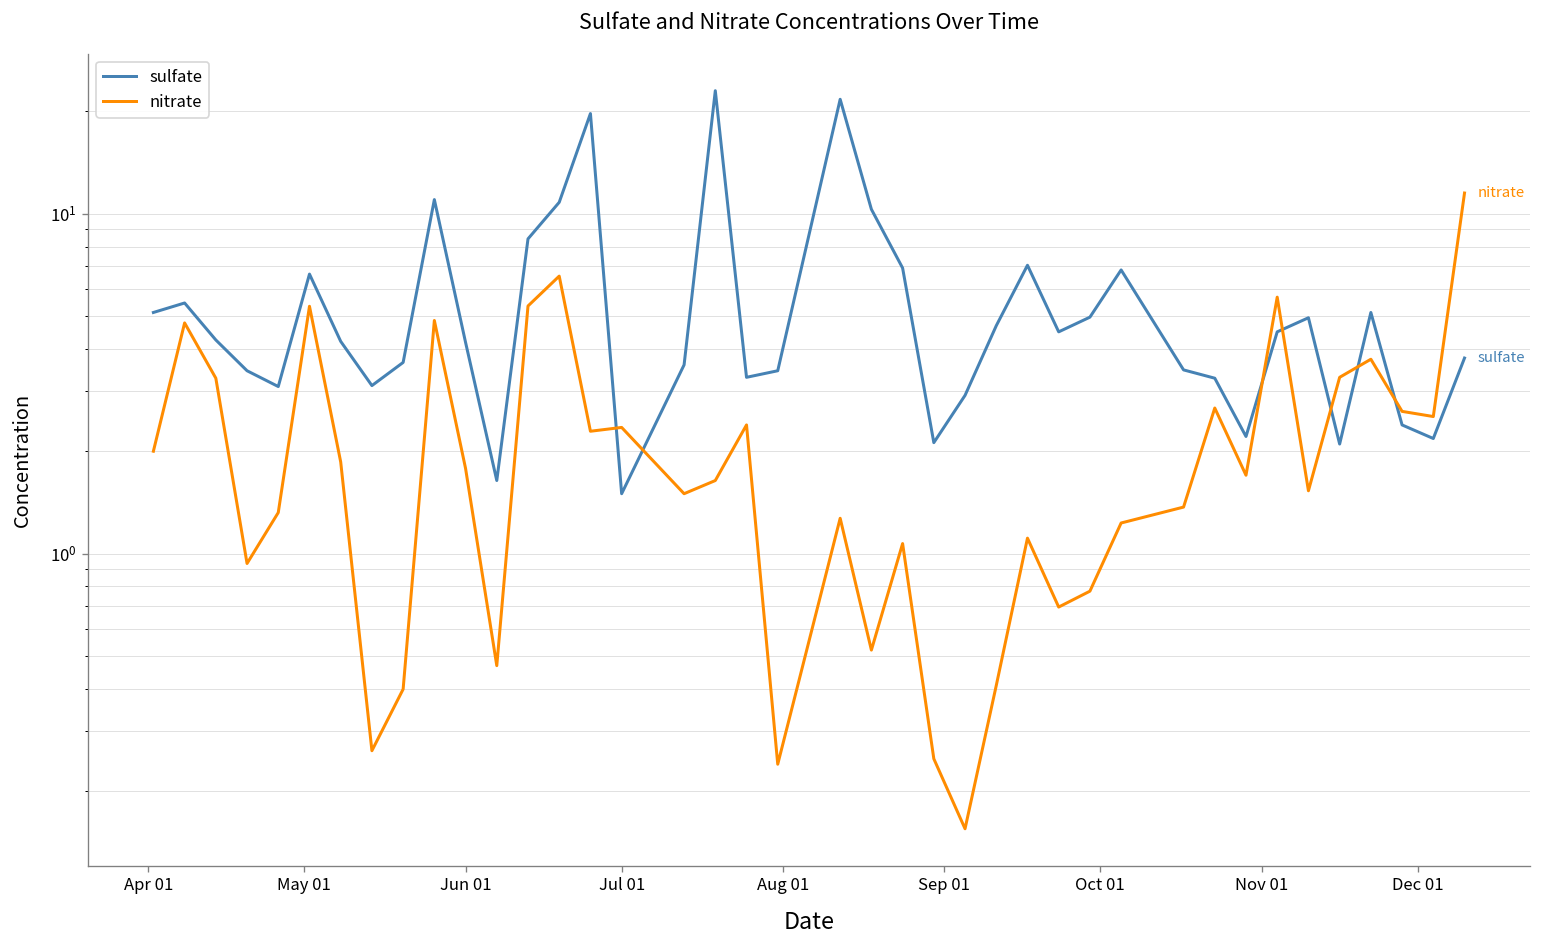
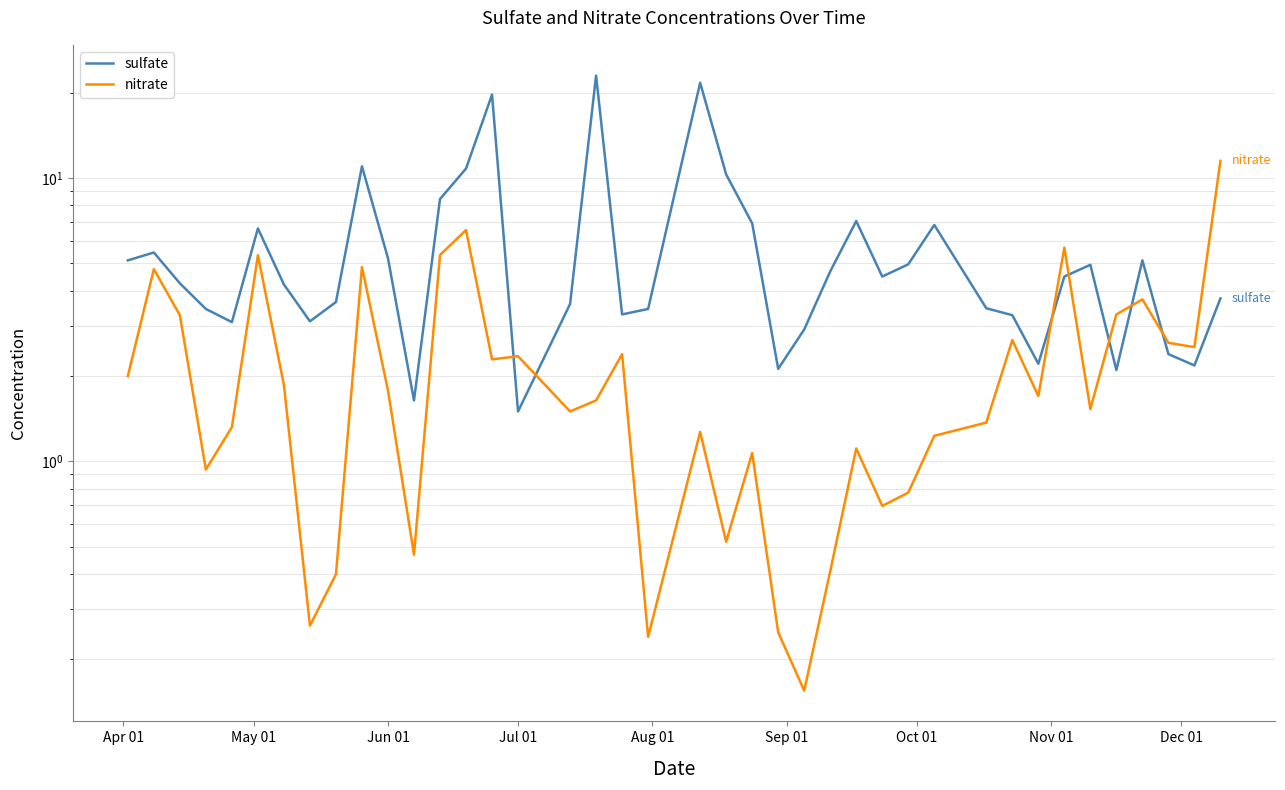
sulfate, Jun 01: 4.2 -> 5.2
